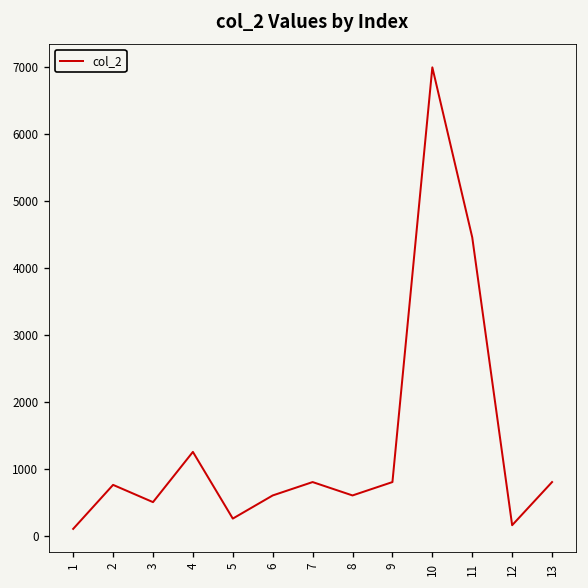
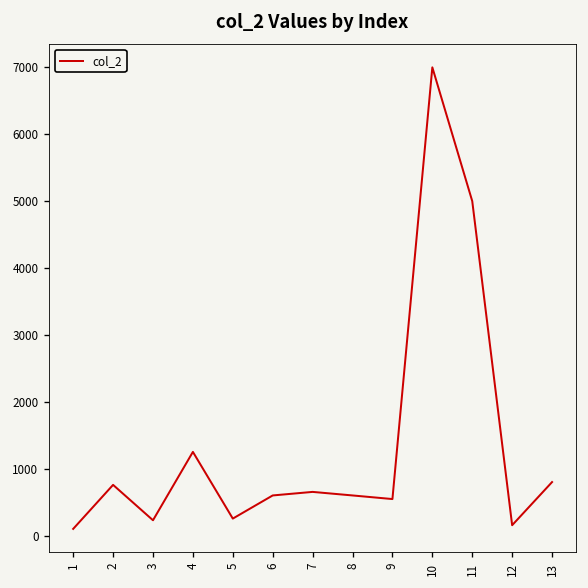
3: 500 -> 200
7: 800 -> 700
9: 800 -> 500
11: 4500 -> 5000
